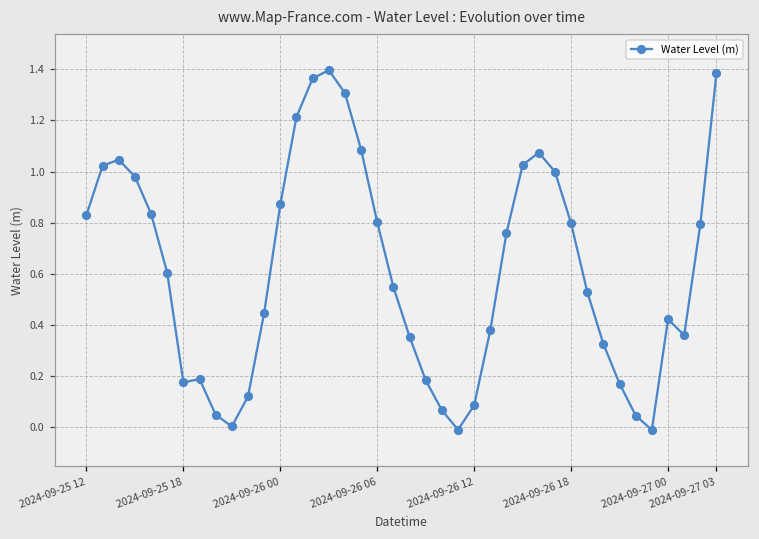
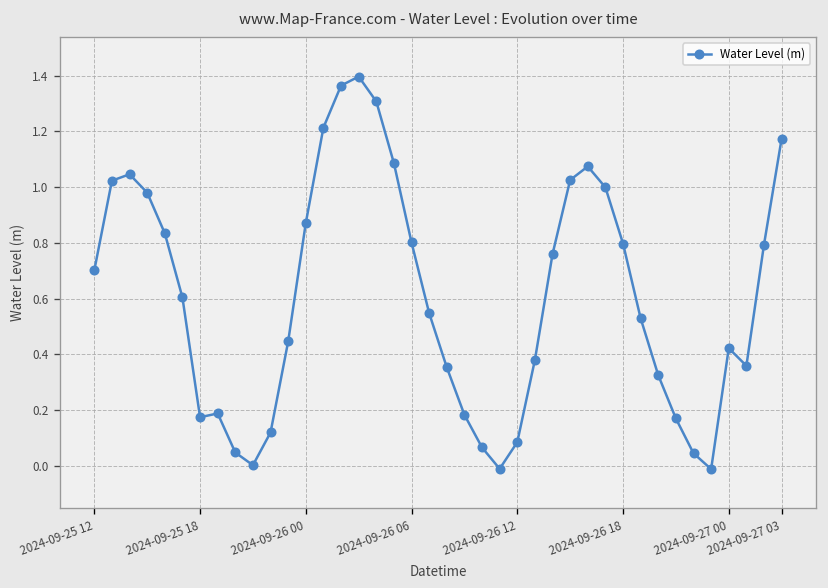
2024-09-25 12: 0.83 -> 0.70
2024-09-27 03: 1.39 -> 1.17
